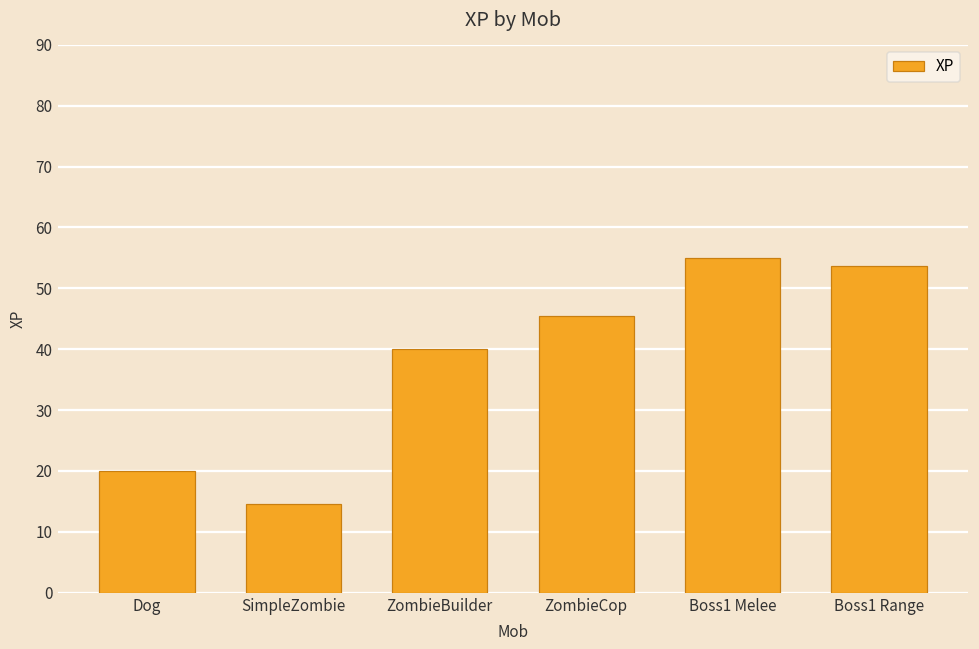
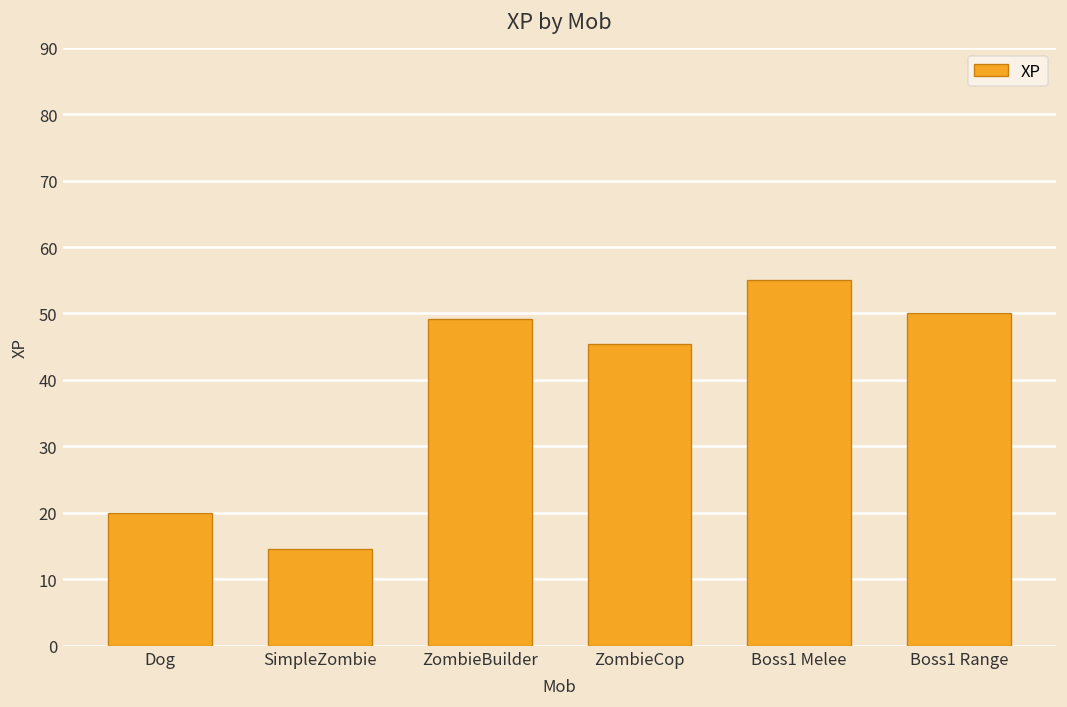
ZombieBuilder: 40 -> 49
Boss1 Range: 54 -> 50
